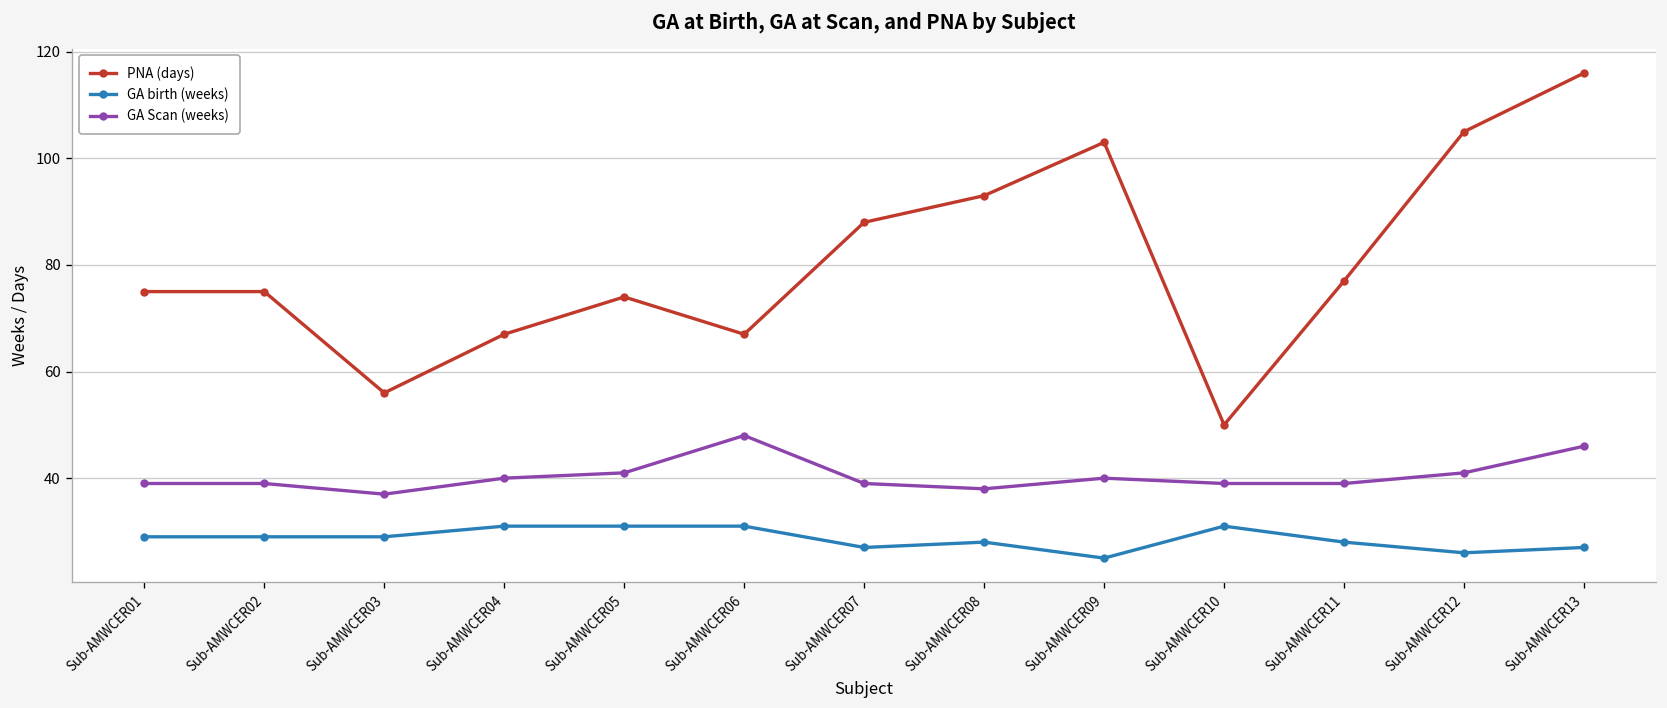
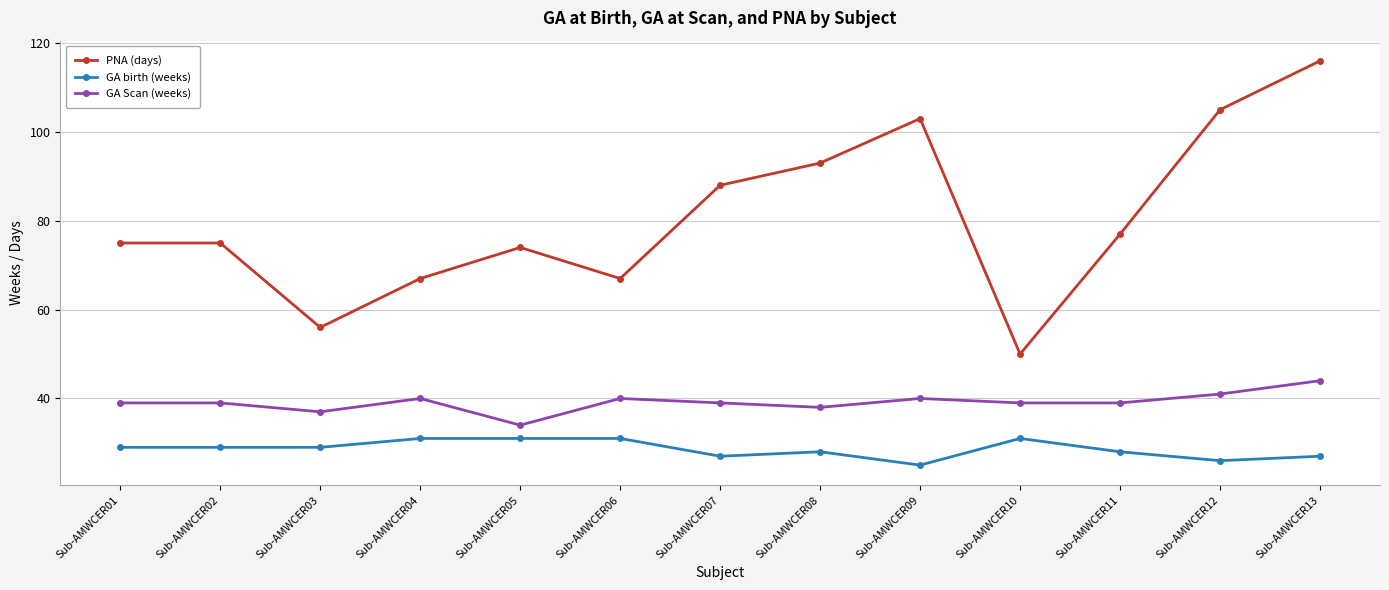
GA Scan (weeks), Sub-AMWCER05: 41 -> 34
GA Scan (weeks), Sub-AMWCER06: 48 -> 40
GA Scan (weeks), Sub-AMWCER13: 46 -> 44
